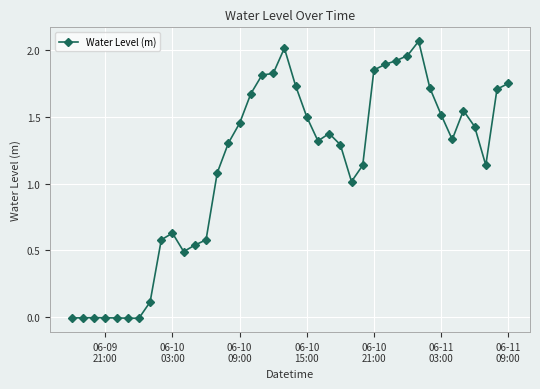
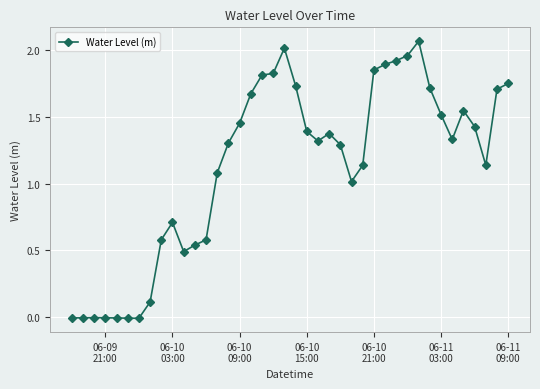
06-10 03:00: 0.63 -> 0.71
06-10 15:00: 1.50 -> 1.39
